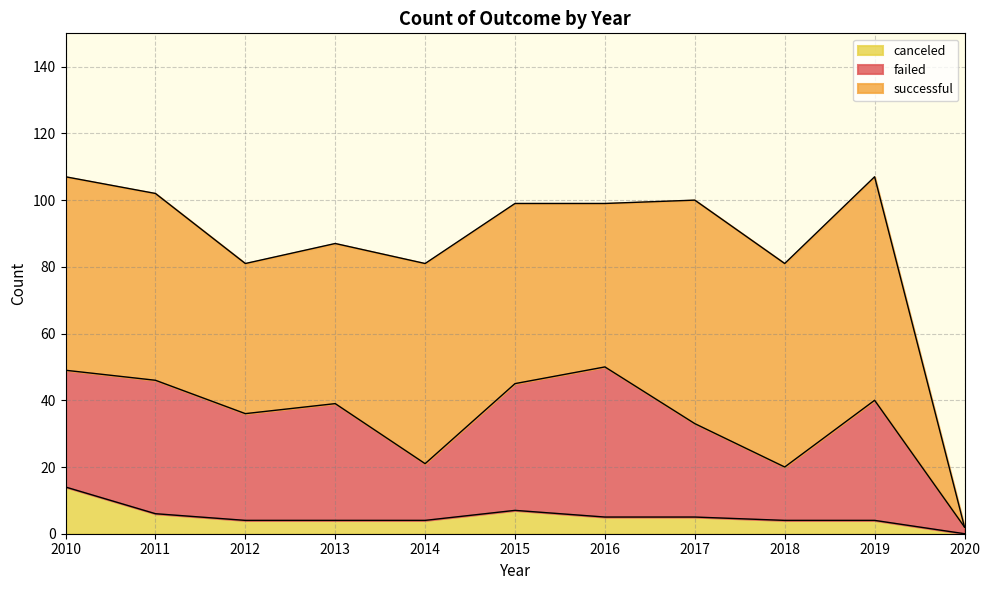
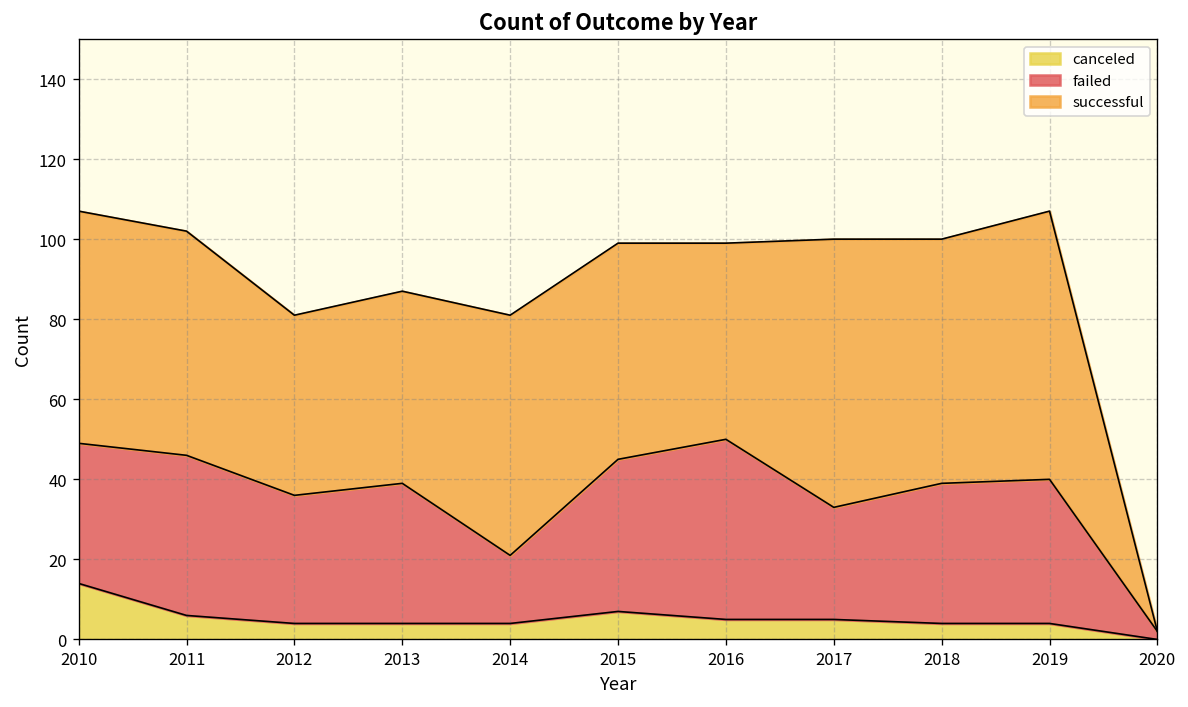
failed, 2018: 16 -> 35
